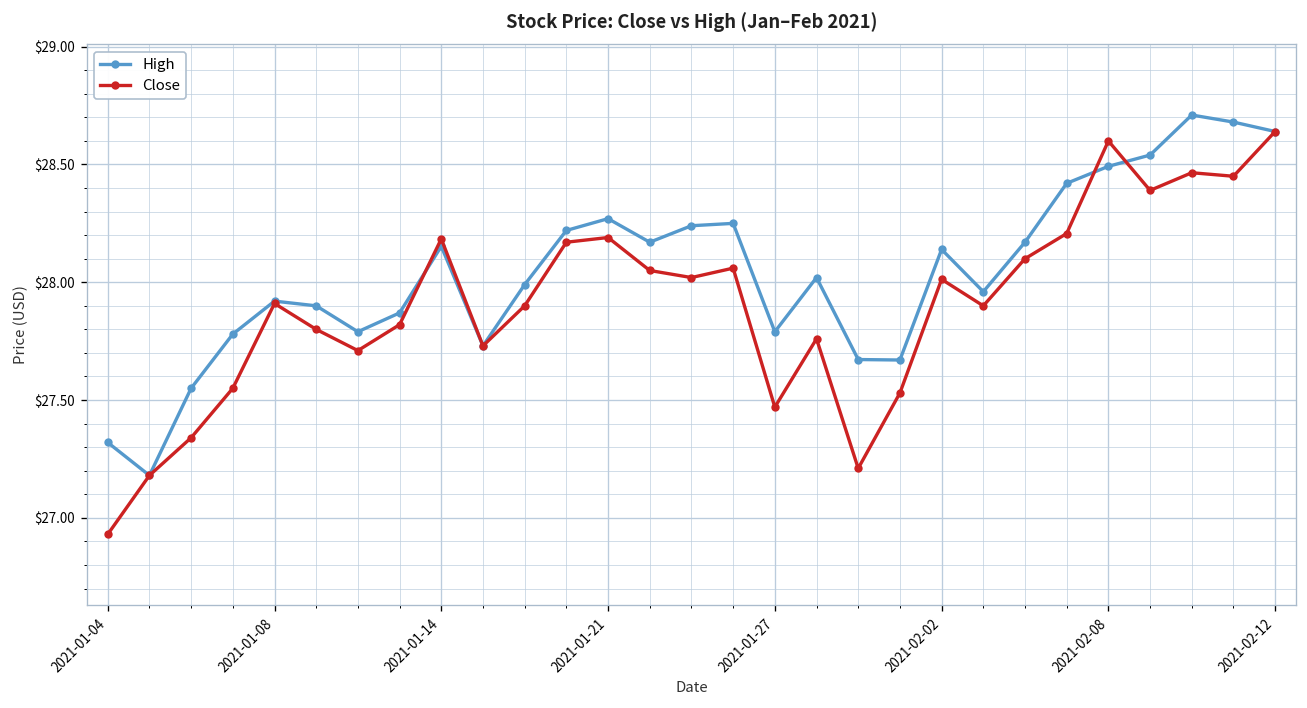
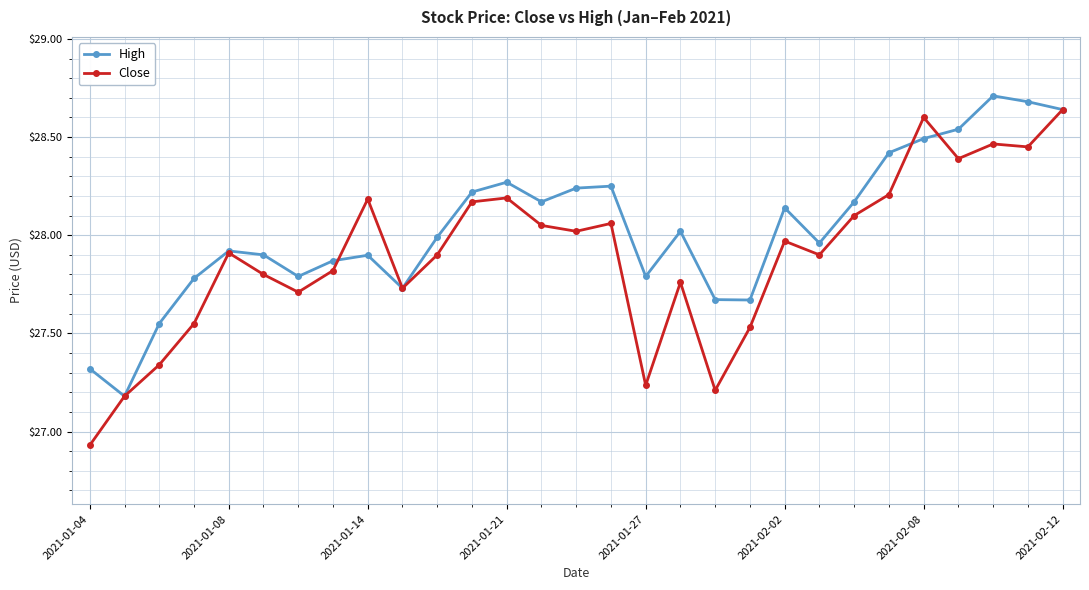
High, 2021-01-14: $28.15 -> $27.90
Close, 2021-01-27: $27.47 -> $27.24
Close, 2021-02-02: $28.01 -> $27.97
